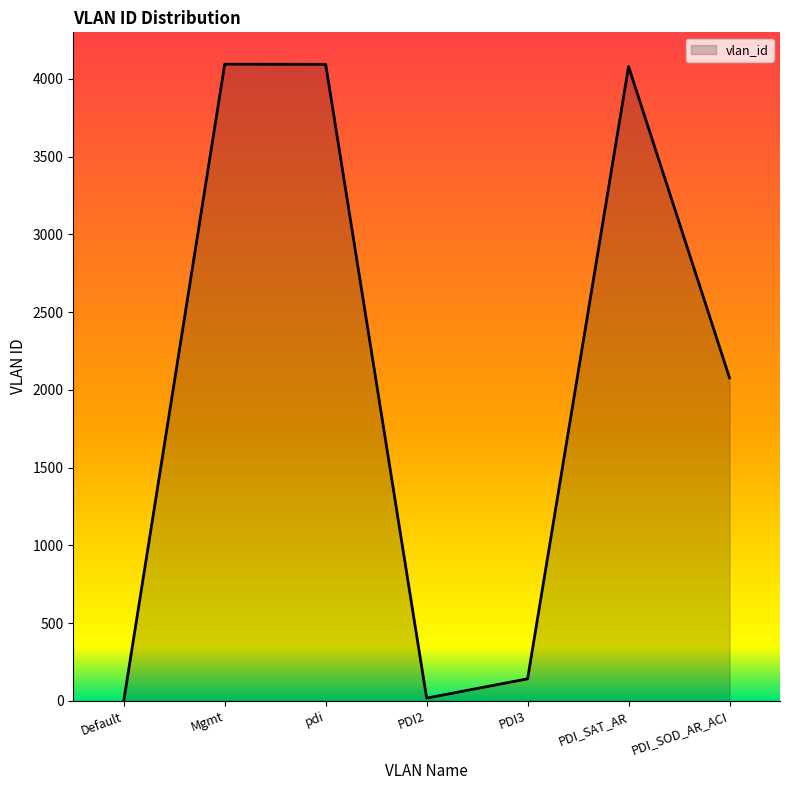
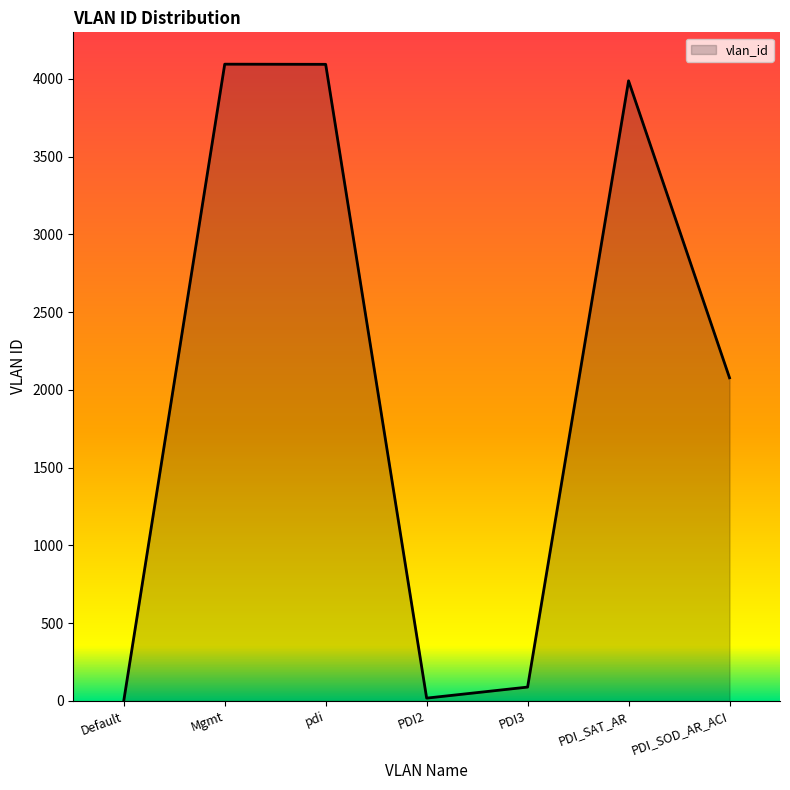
PDI3: 140 -> 90
PDI_SAT_AR: 4080 -> 3990
